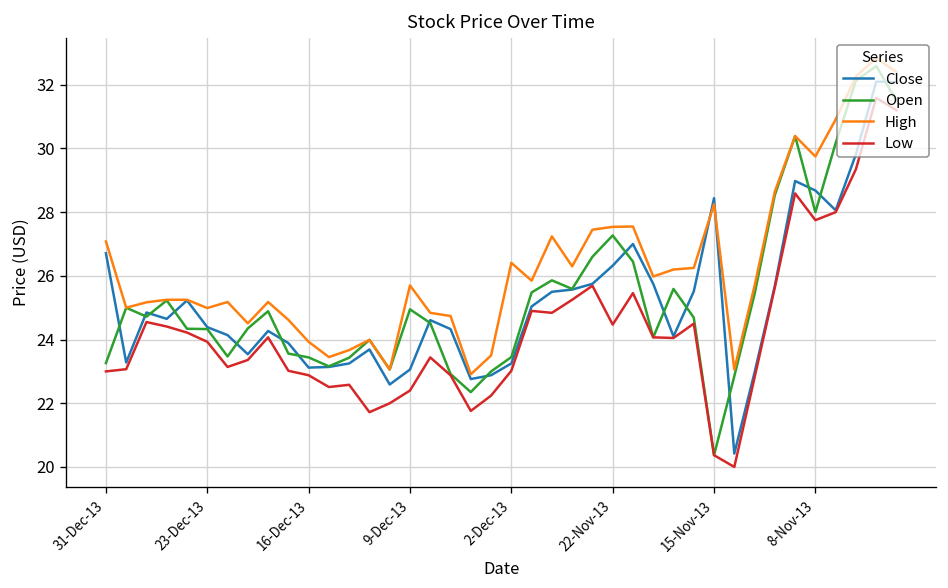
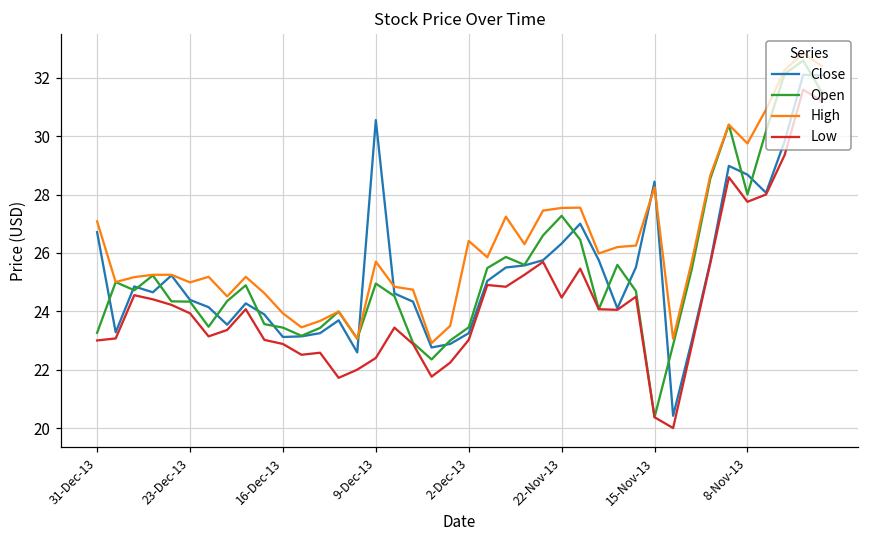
Close, 9-Dec-13: 23.1 -> 30.6
